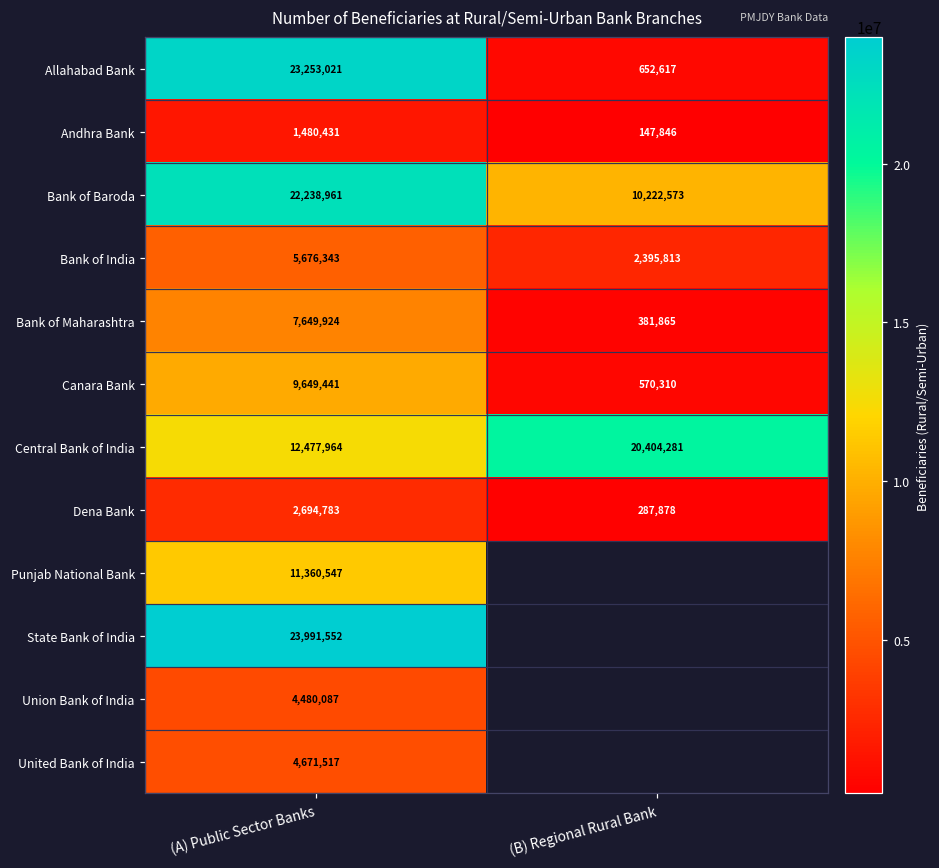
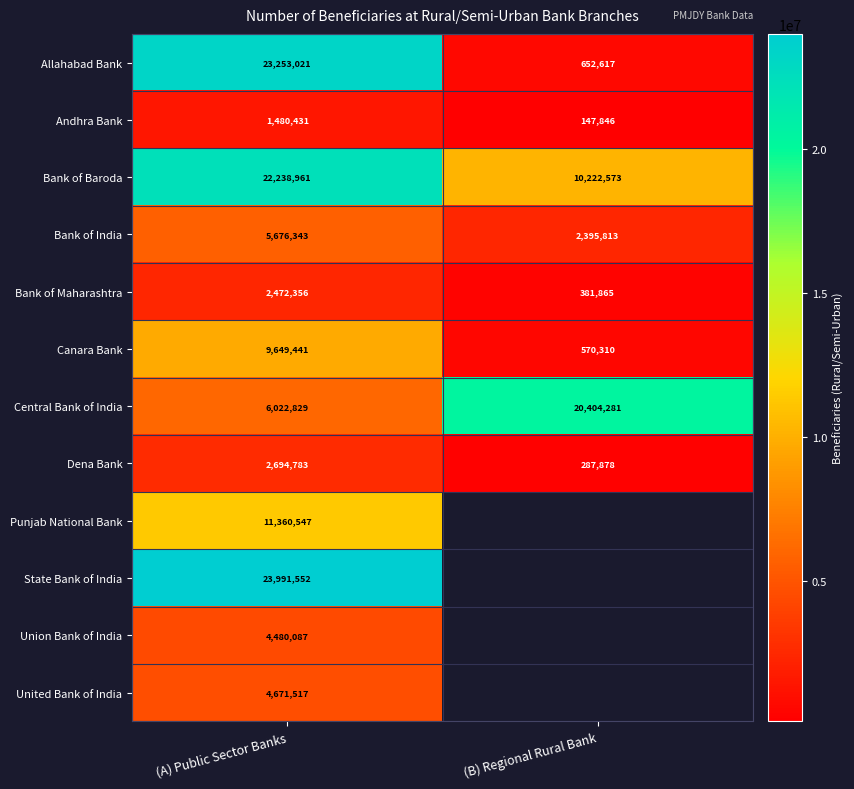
Bank of Maharashtra, (A) Public Sector Banks: 7,649,924 -> 2,472,356
Central Bank of India, (A) Public Sector Banks: 12,477,964 -> 6,022,829
